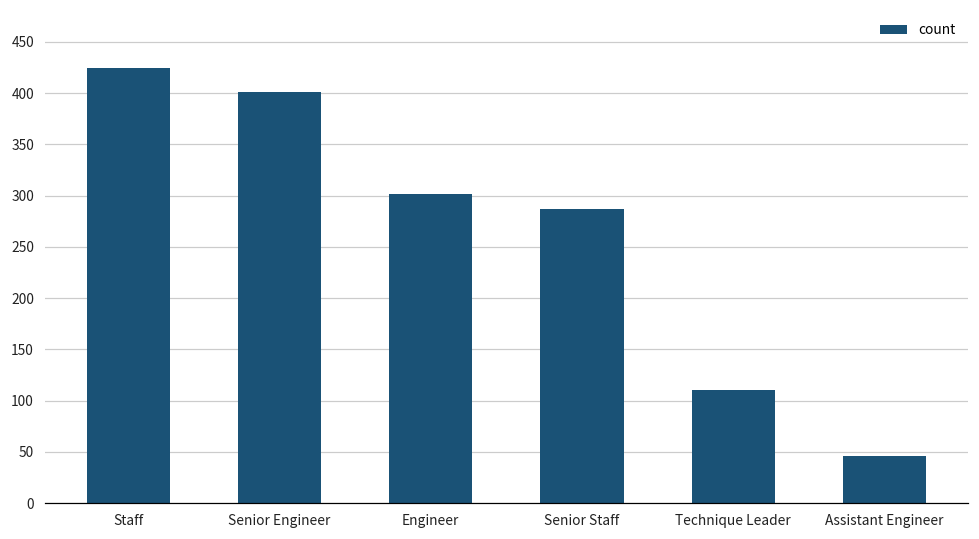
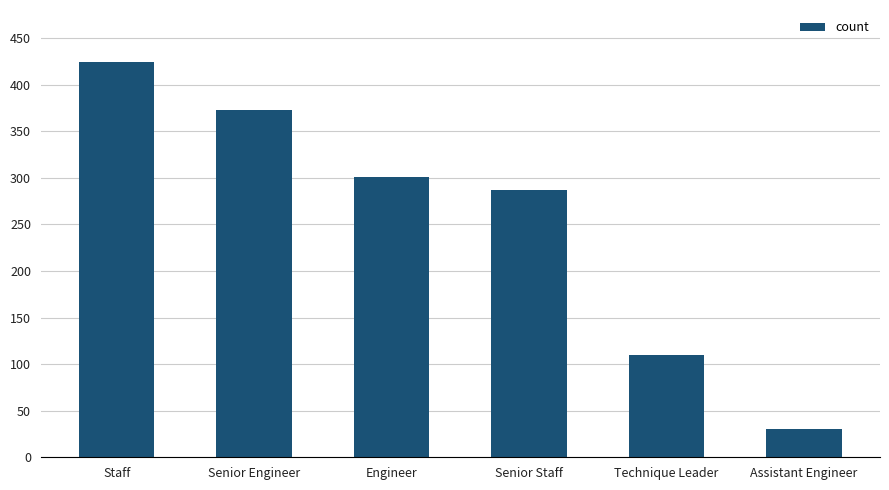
Senior Engineer: 400 -> 370
Assistant Engineer: 50 -> 30
